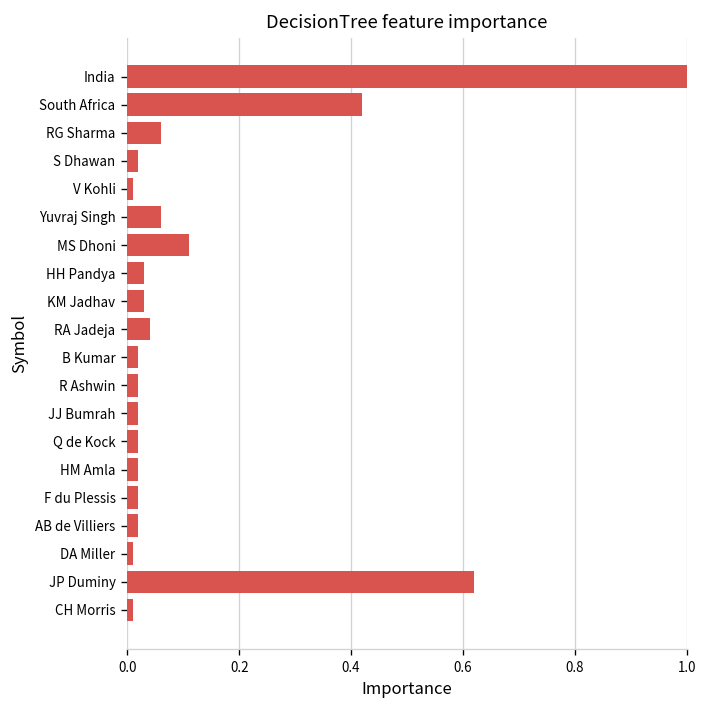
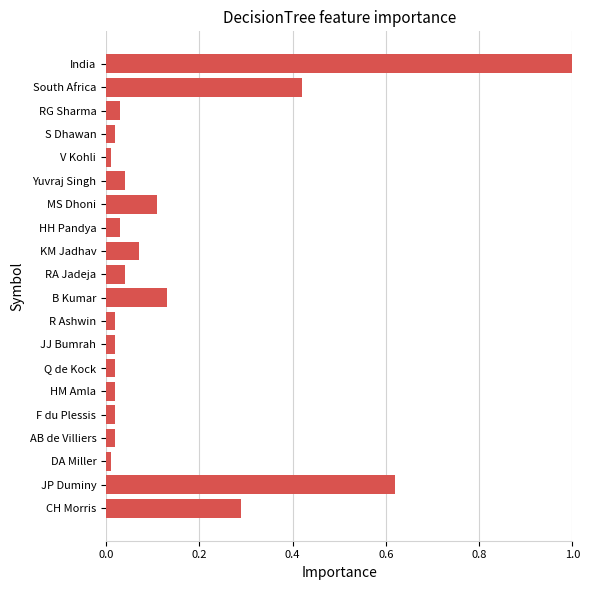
RG Sharma: 0.06 -> 0.03
Yuvraj Singh: 0.06 -> 0.04
KM Jadhav: 0.03 -> 0.07
B Kumar: 0.02 -> 0.13
CH Morris: 0.01 -> 0.29
